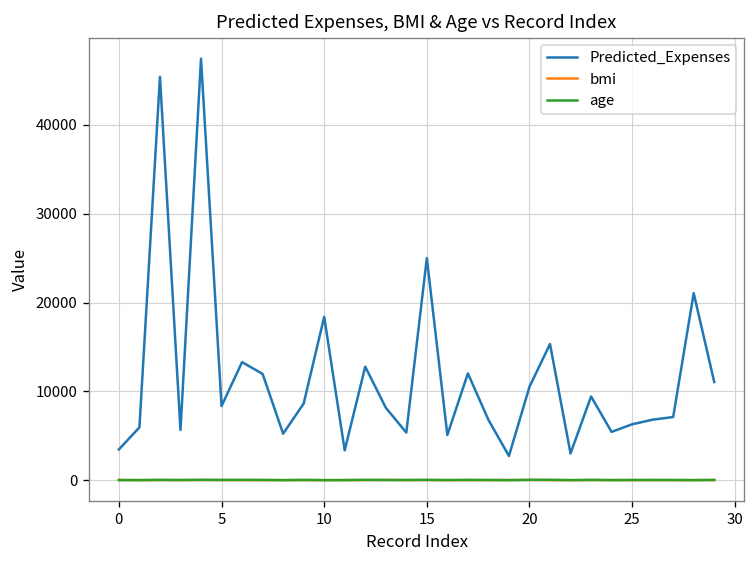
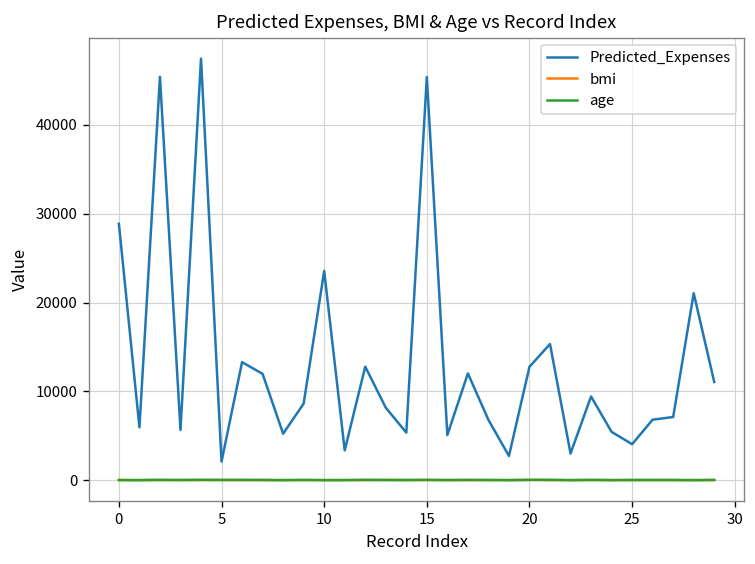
Predicted_Expenses, 0: 3000 -> 29000
Predicted_Expenses, 5: 8000 -> 2000
Predicted_Expenses, 10: 18000 -> 24000
Predicted_Expenses, 15: 25000 -> 45000
Predicted_Expenses, 20: 11000 -> 13000
Predicted_Expenses, 25: 6000 -> 4000
